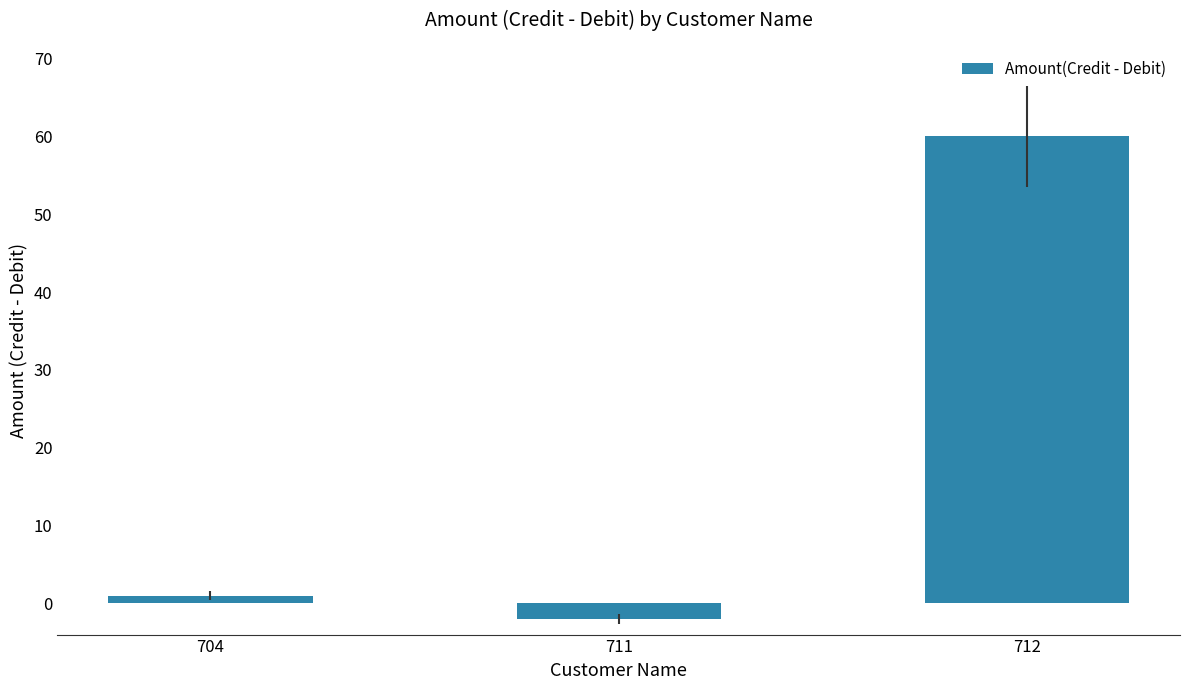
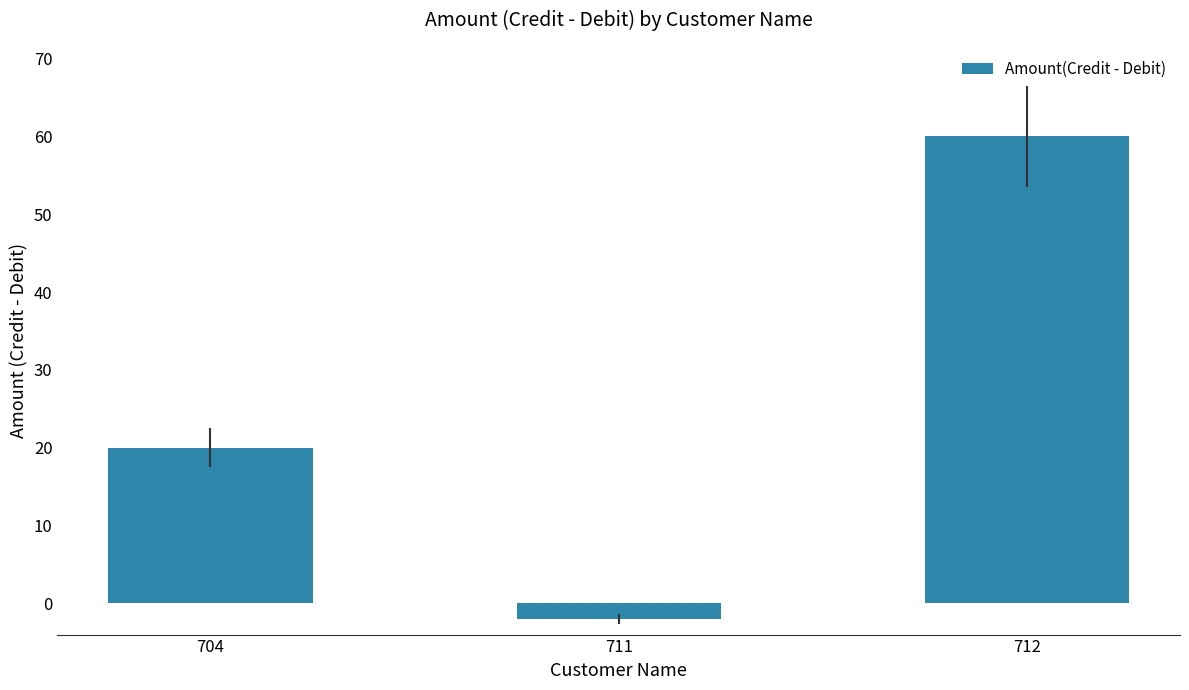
704: 1 -> 20
